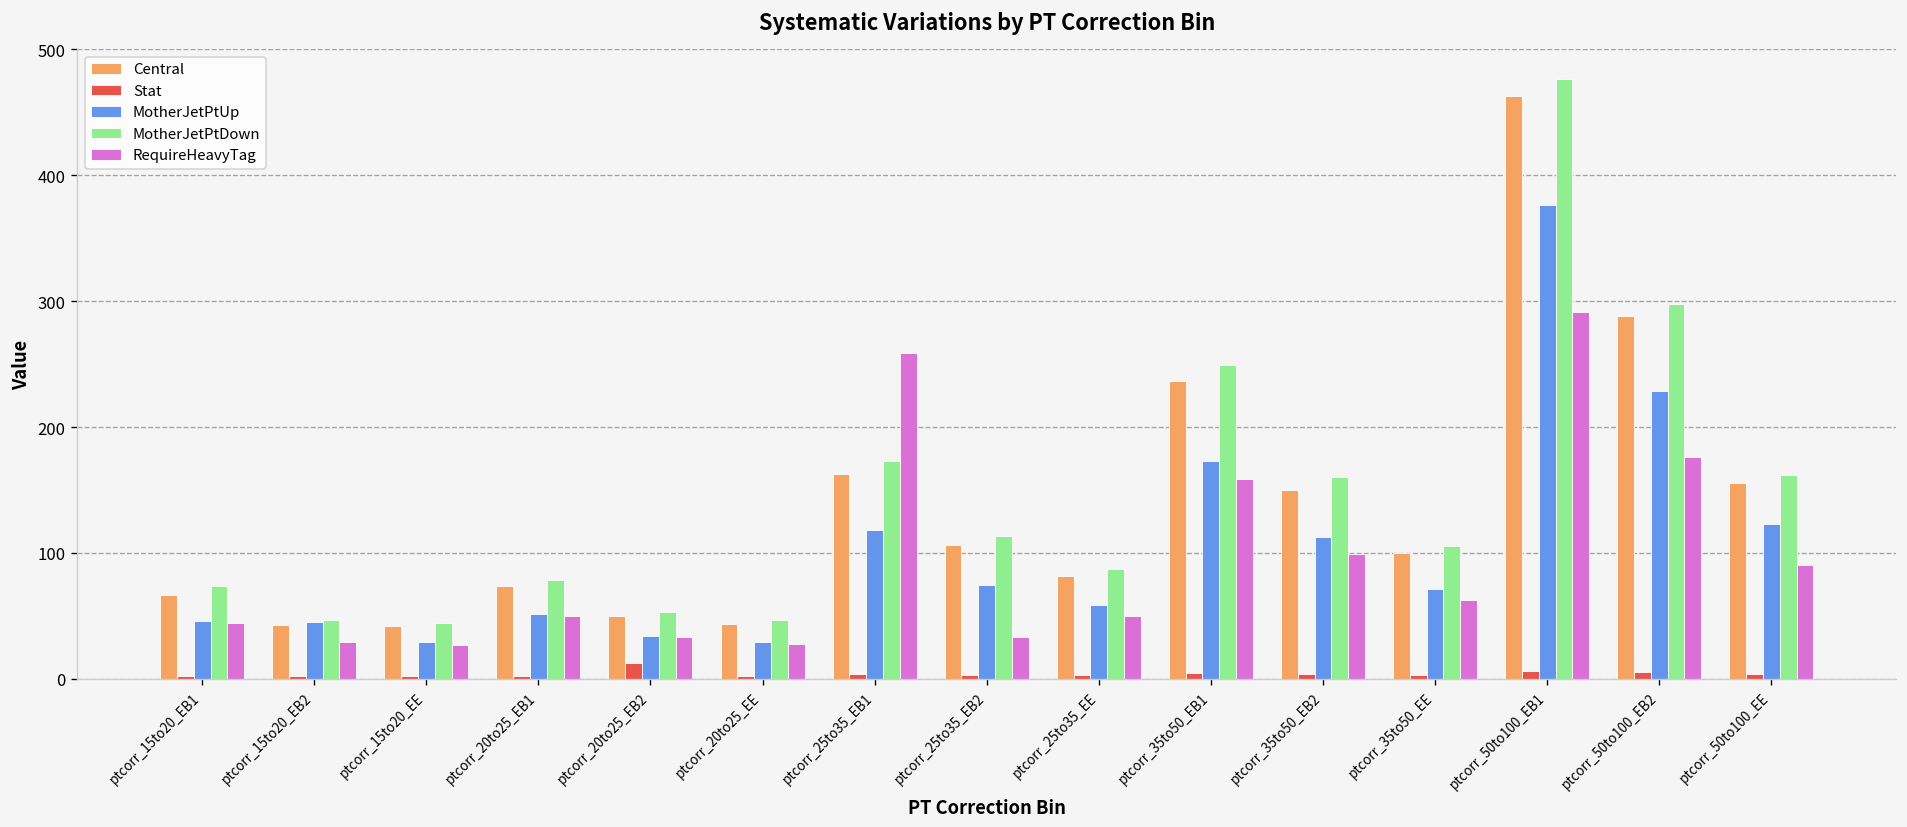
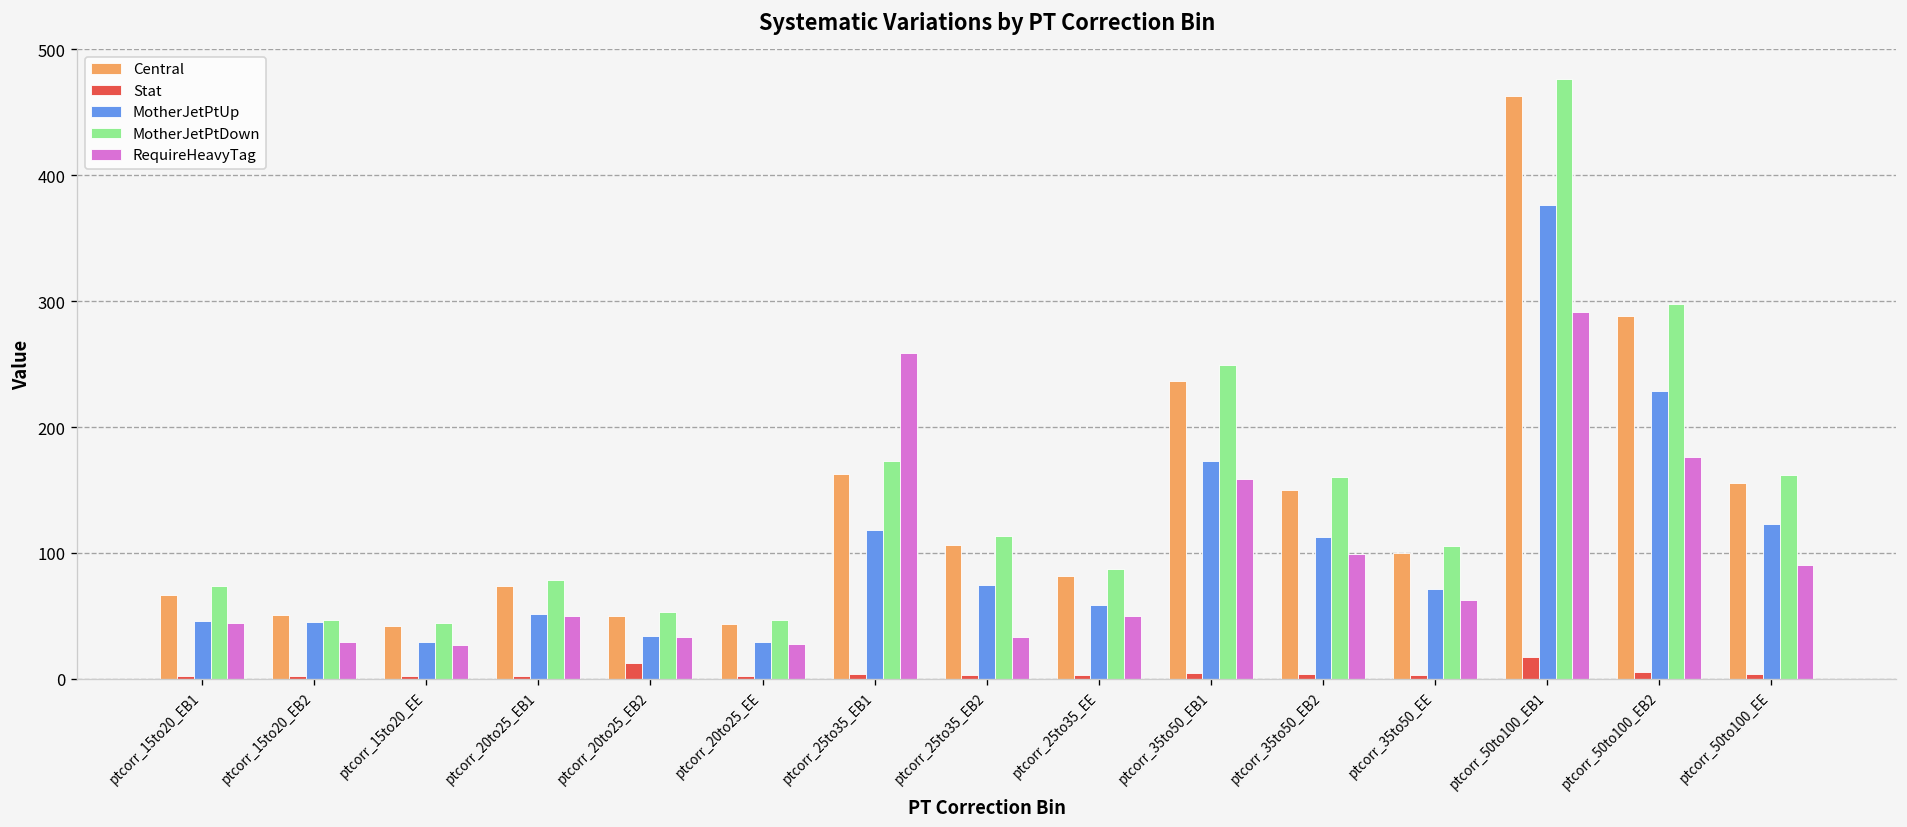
Central, ptcorr_15to20_EB2: 43 -> 51
Stat, ptcorr_50to100_EB1: 6 -> 17
